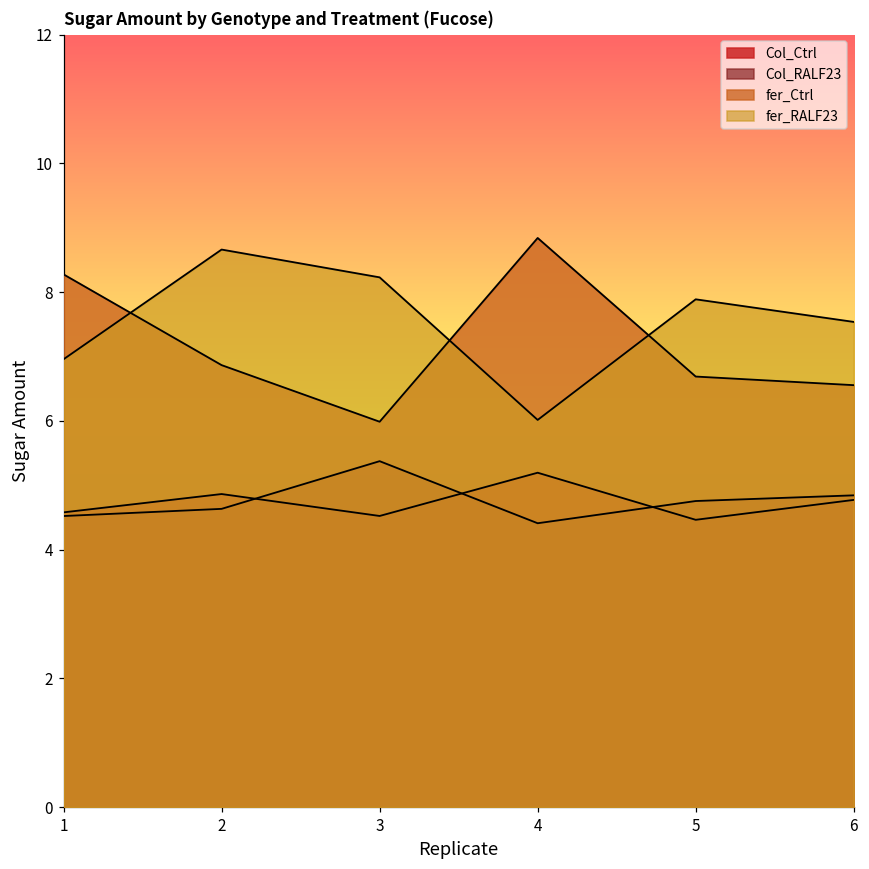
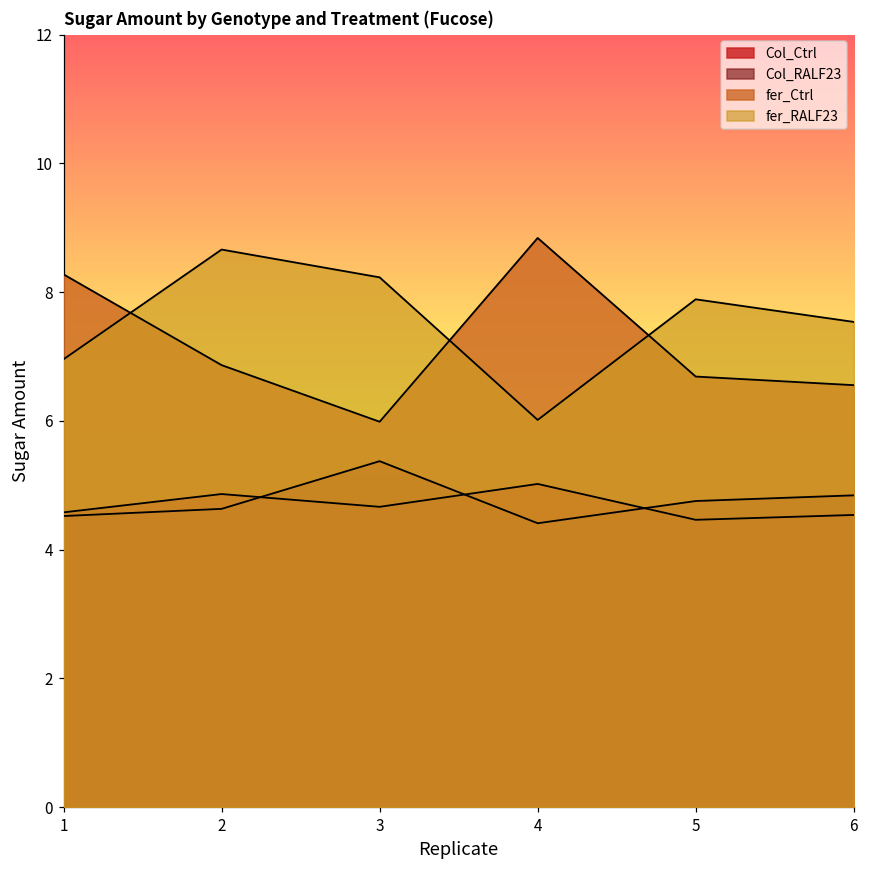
Col_Ctrl, 3: 4.5 -> 4.7
Col_Ctrl, 4: 5.2 -> 5.0
Col_Ctrl, 6: 4.8 -> 4.5
